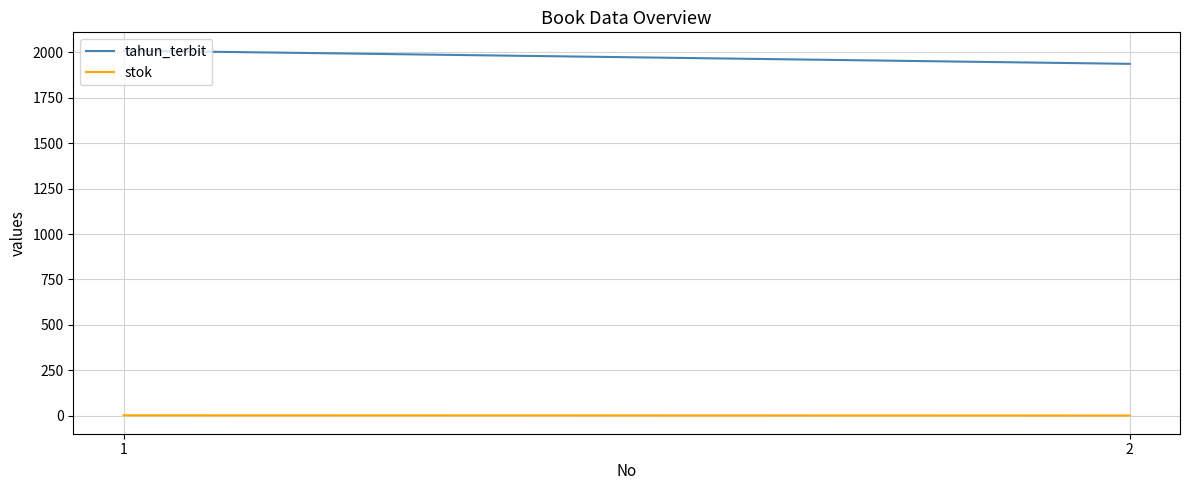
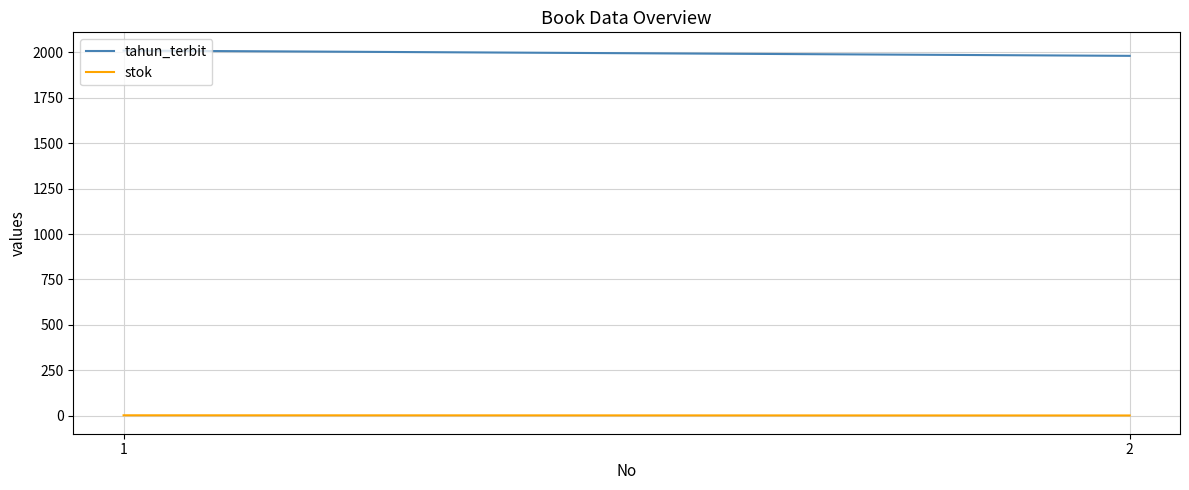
tahun_terbit, 2: 1940 -> 1980
